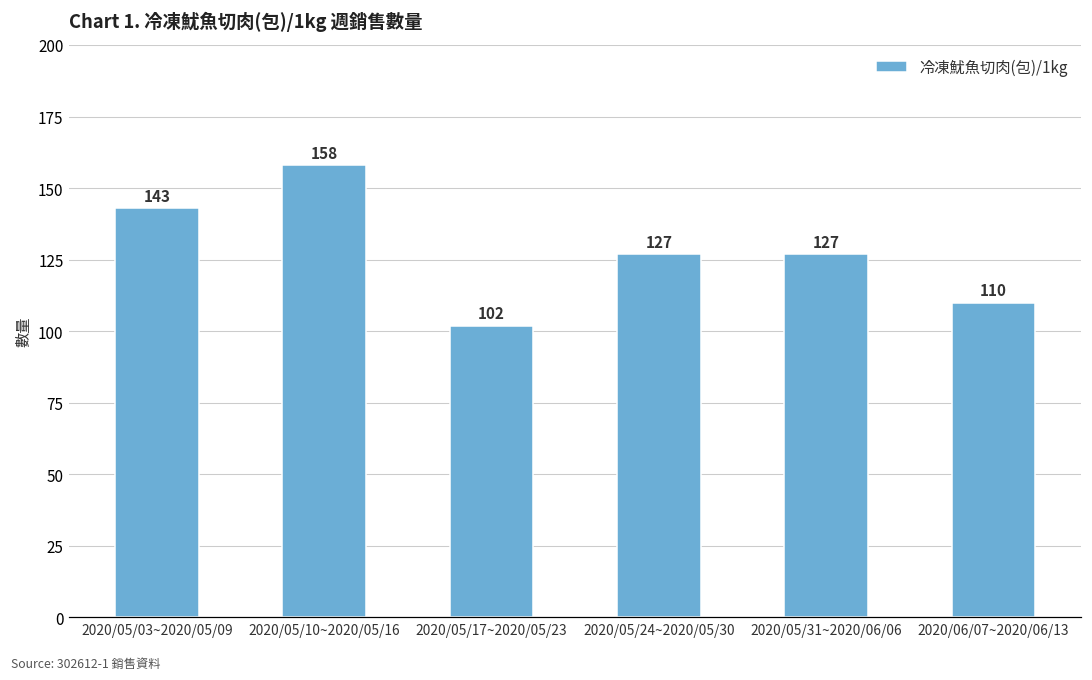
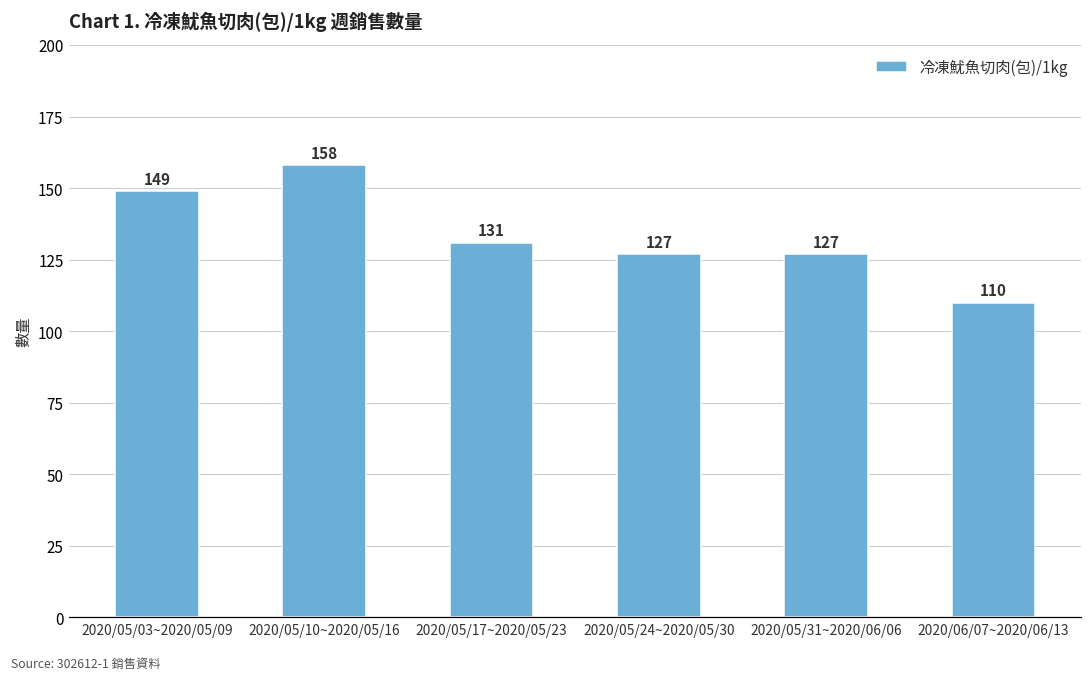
2020/05/03~2020/05/09: 143 -> 149
2020/05/17~2020/05/23: 102 -> 131
